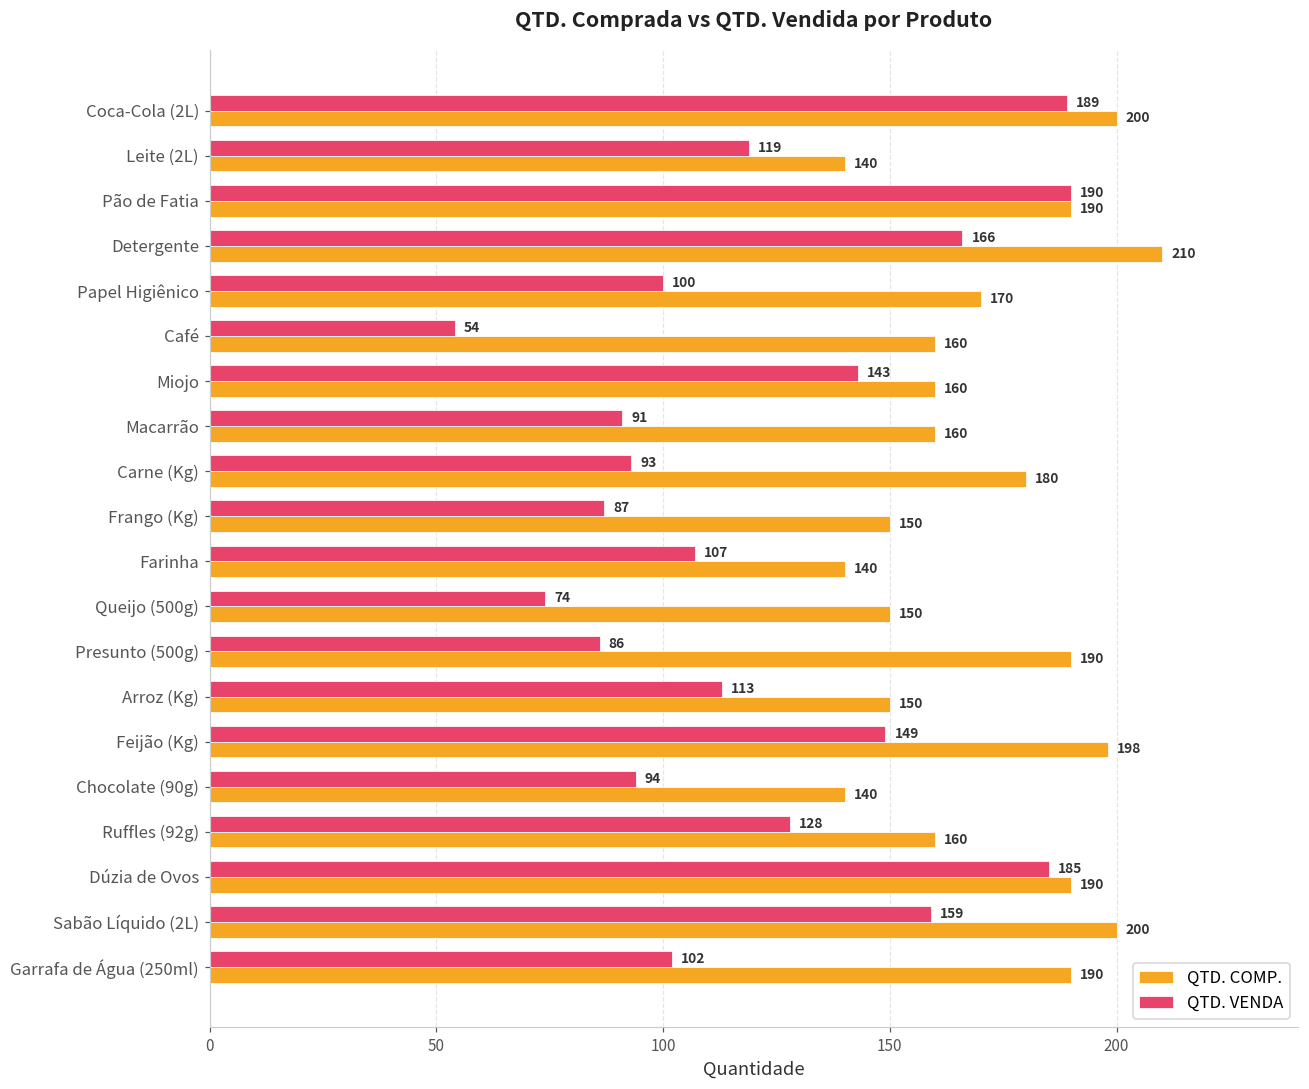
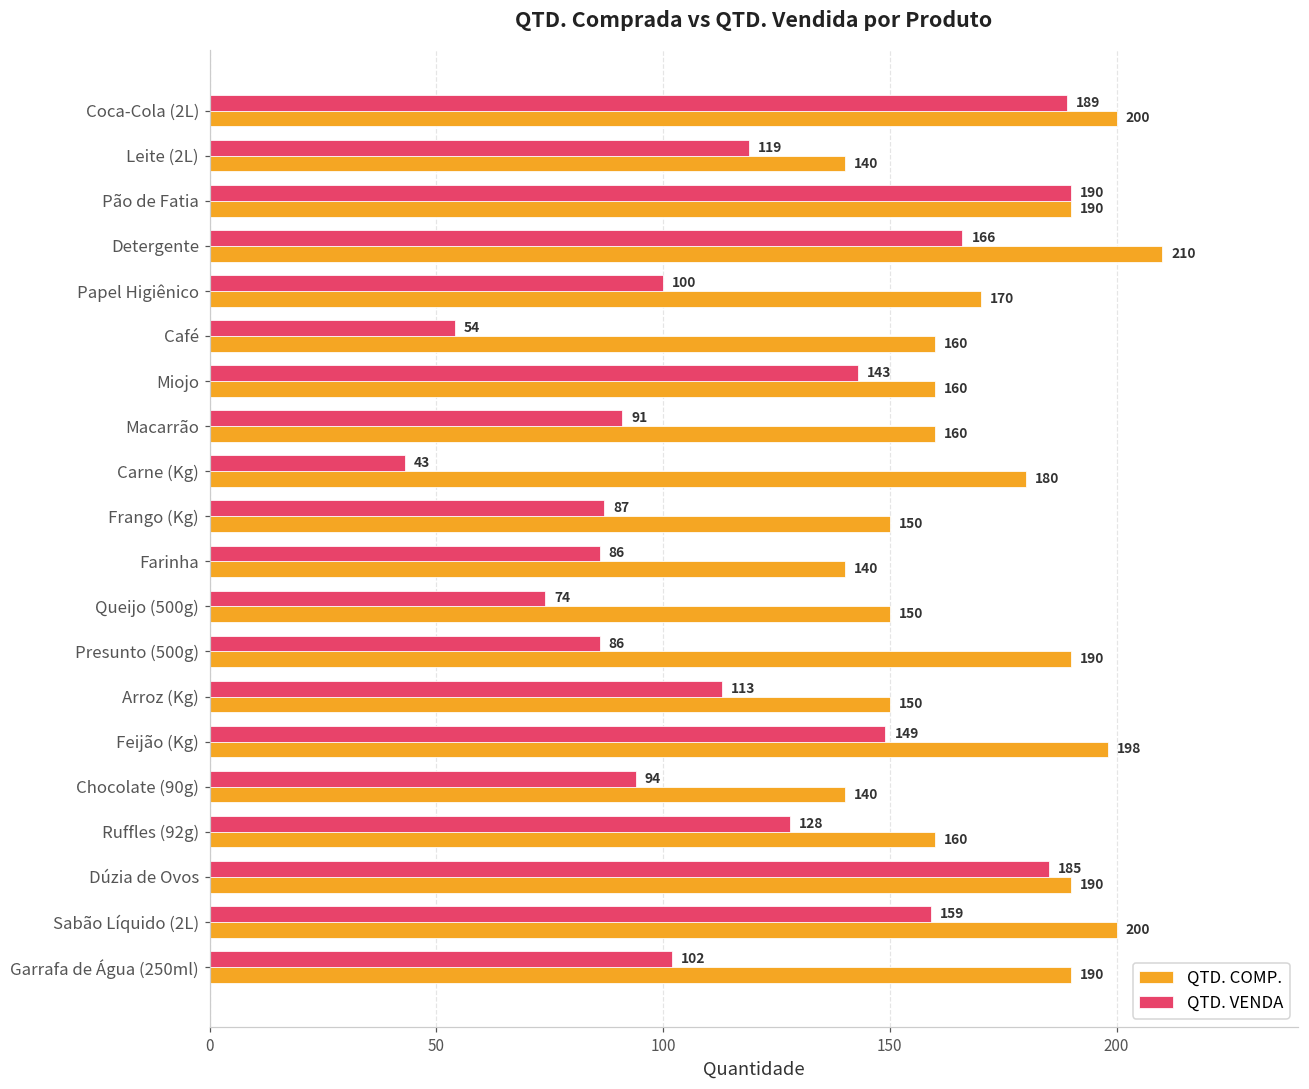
QTD. VENDA, Carne (Kg): 93 -> 43
QTD. VENDA, Farinha: 107 -> 86
